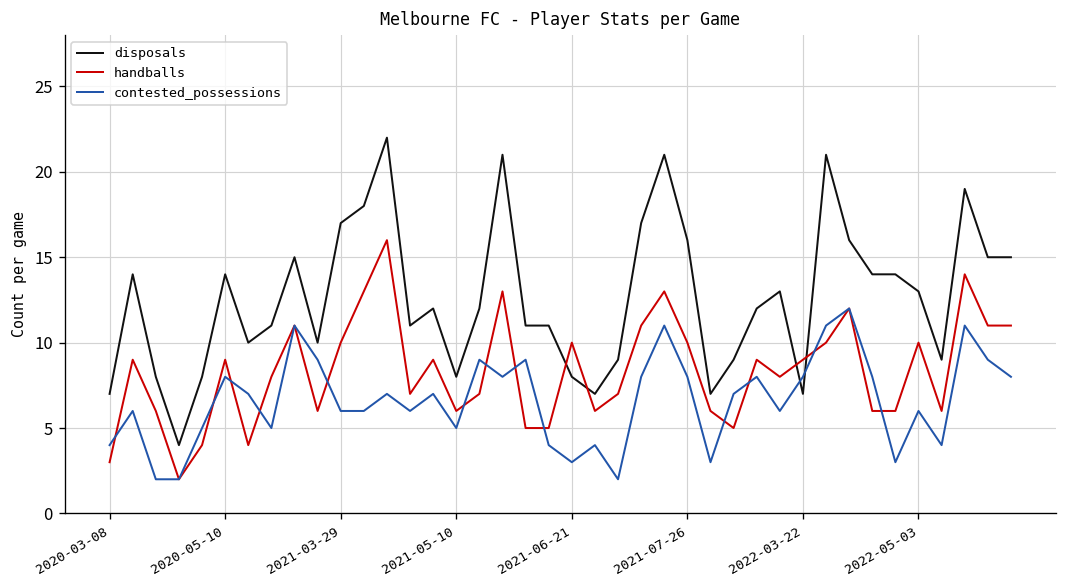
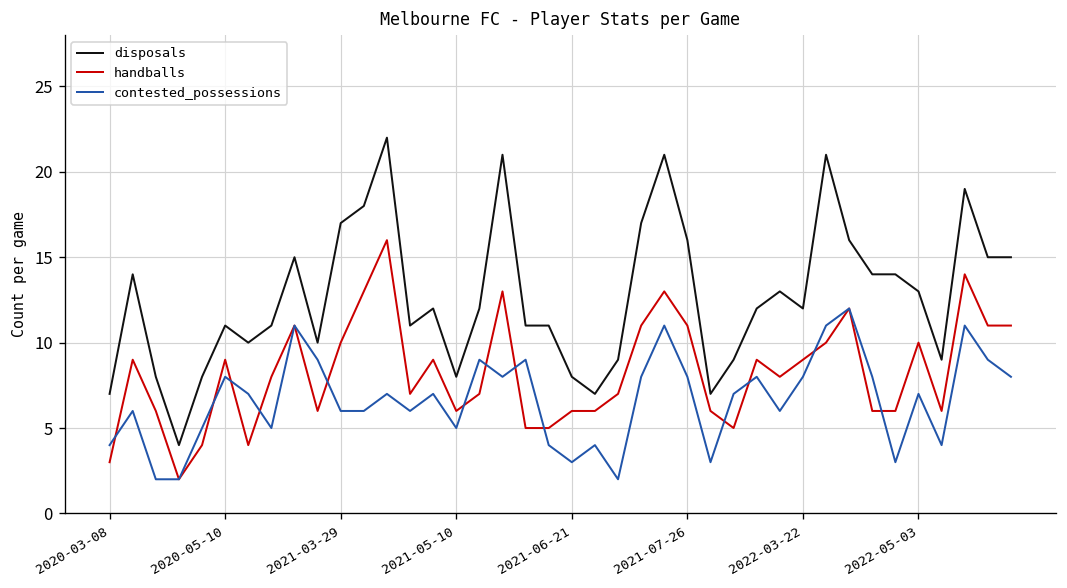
disposals, 2020-05-10: 14 -> 11
handballs, 2021-06-21: 10 -> 6
handballs, 2021-07-26: 10 -> 11
disposals, 2022-03-22: 7 -> 12
contested_possessions, 2022-05-03: 6 -> 7
